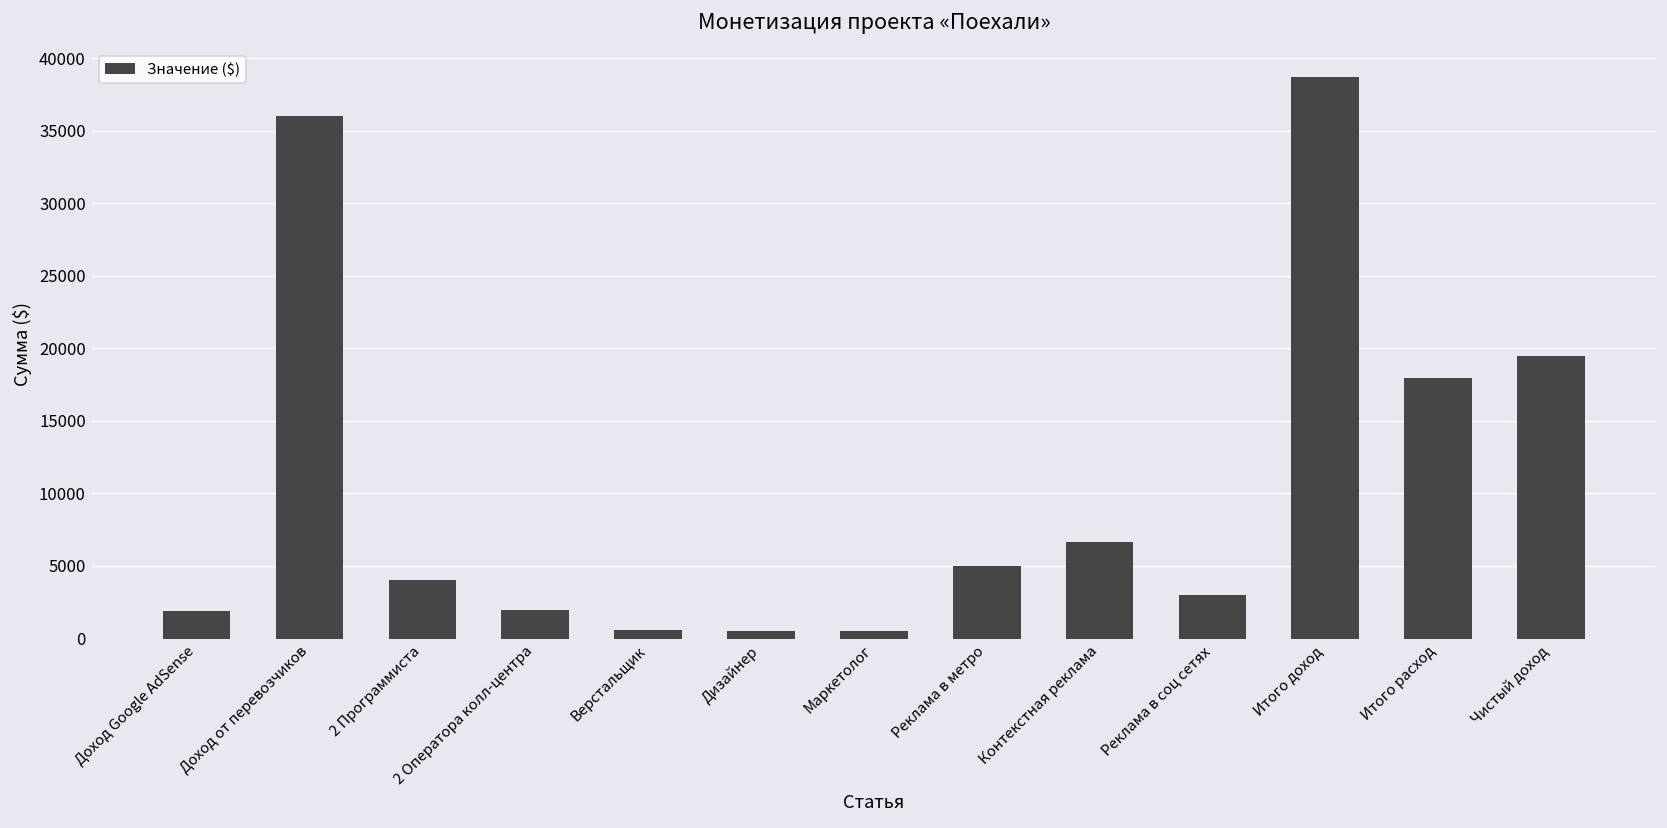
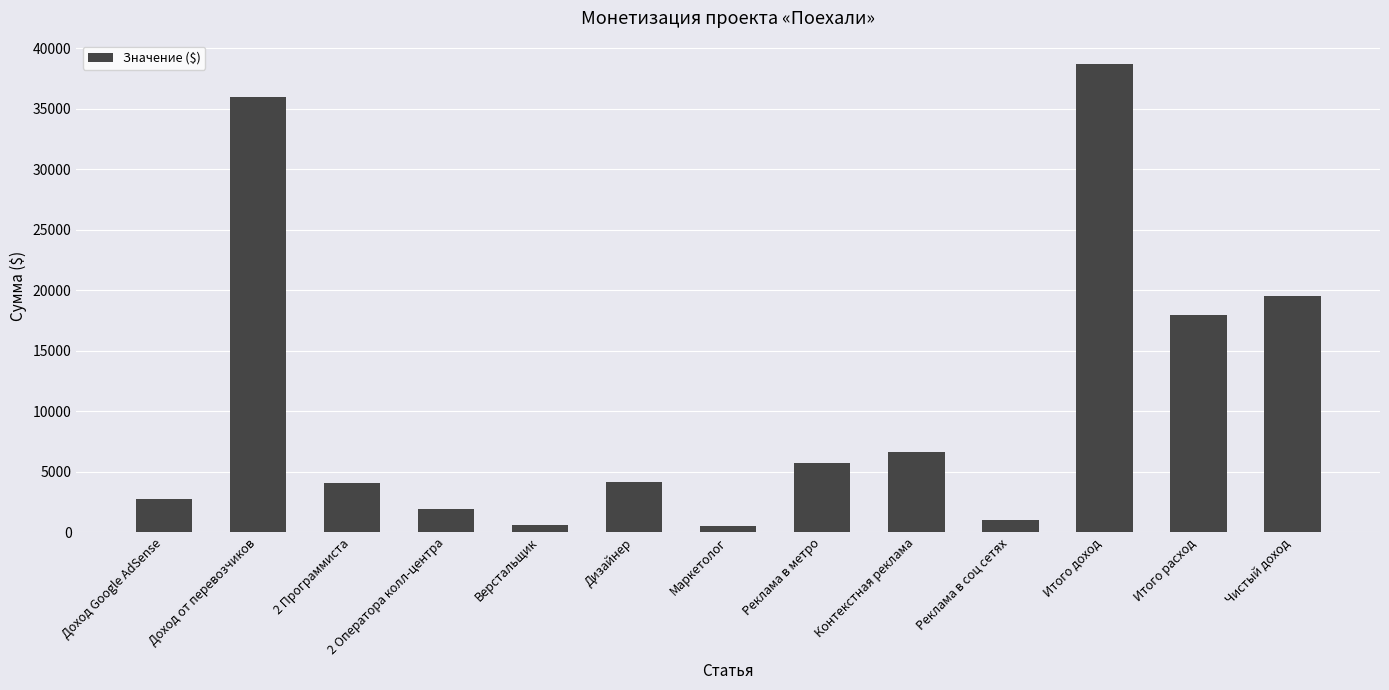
Доход Google AdSense: 1900 -> 2700
Дизайнер: 500 -> 4200
Реклама в метро: 5000 -> 5800
Реклама в соц сетях: 3000 -> 1000
